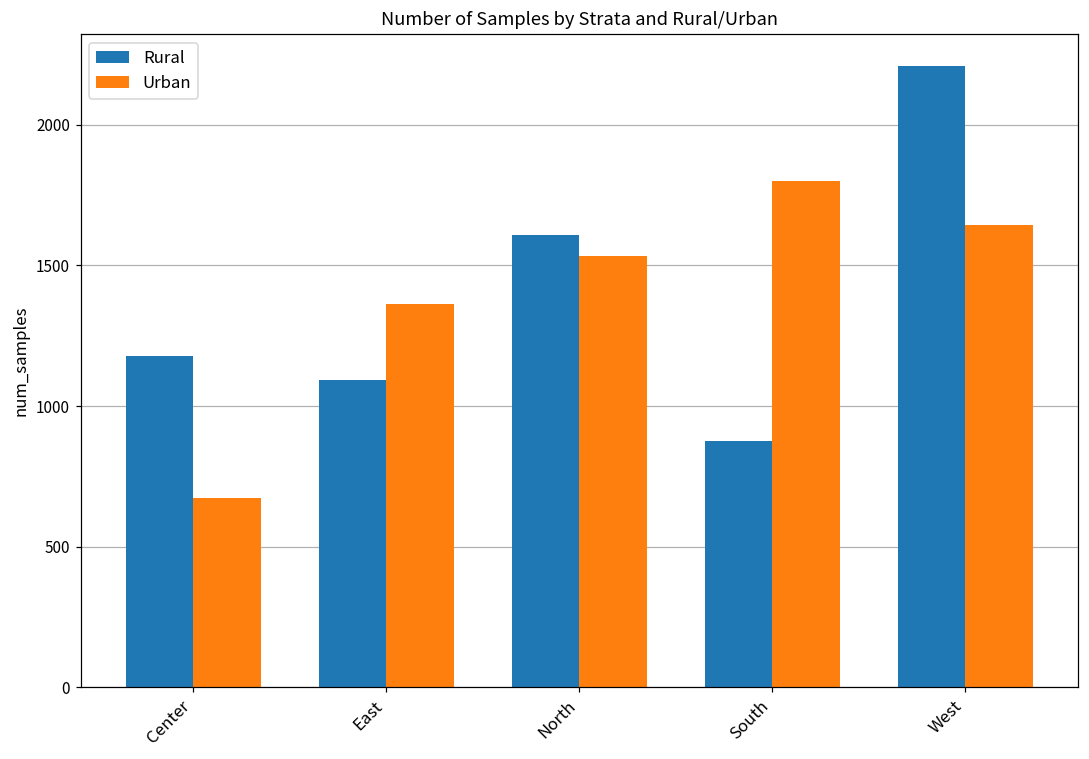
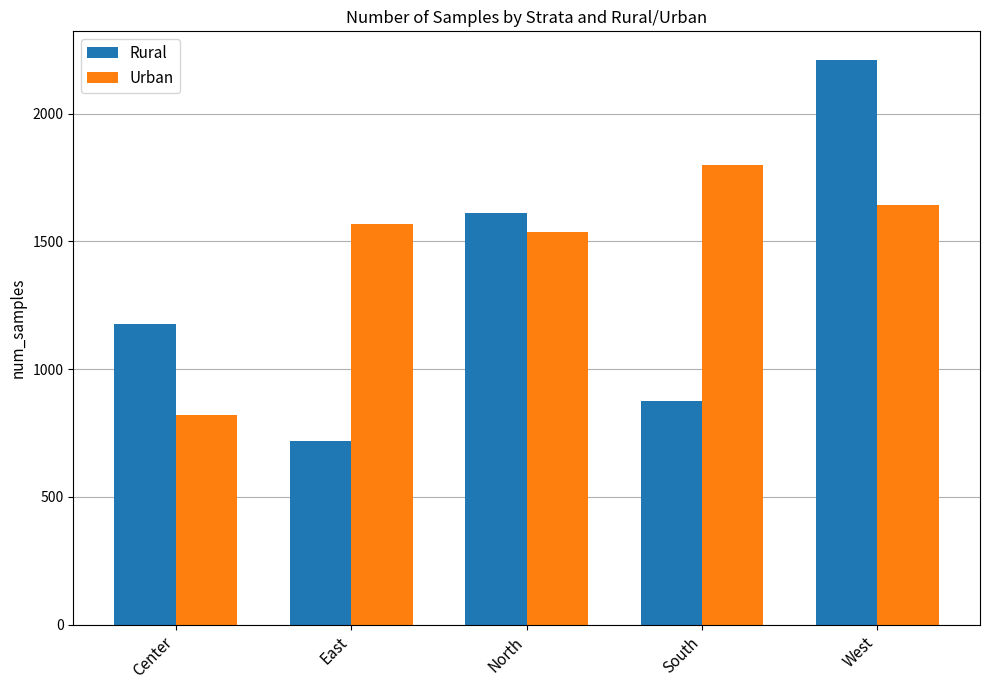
Urban, Center: 670 -> 820
Rural, East: 1090 -> 720
Urban, East: 1360 -> 1570
